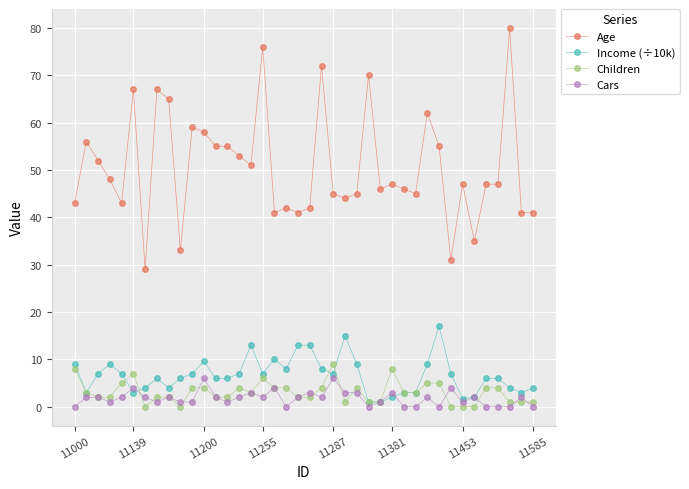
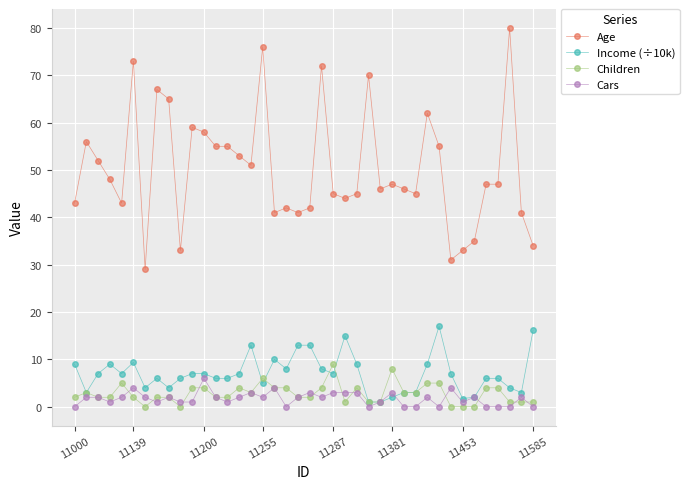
Children, 11000: 8 -> 2
Age, 11139: 67 -> 73
Income (÷10k), 11139: 3 -> 9
Children, 11139: 7 -> 2
Income (÷10k), 11200: 10 -> 7
Income (÷10k), 11255: 7 -> 5
Cars, 11287: 6 -> 3
Age, 11453: 47 -> 33
Age, 11585: 41 -> 34
Income (÷10k), 11585: 4 -> 16
